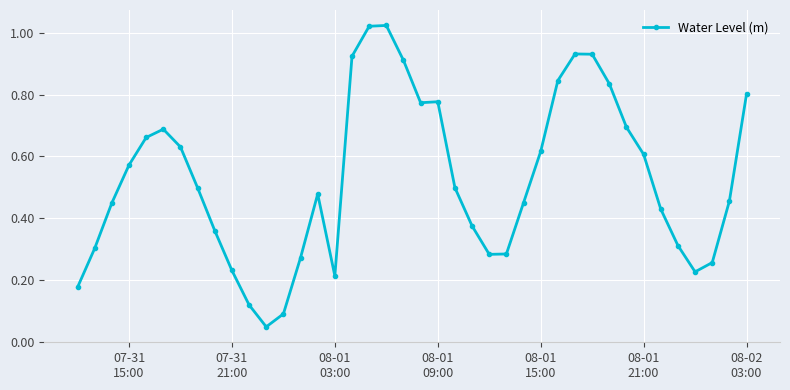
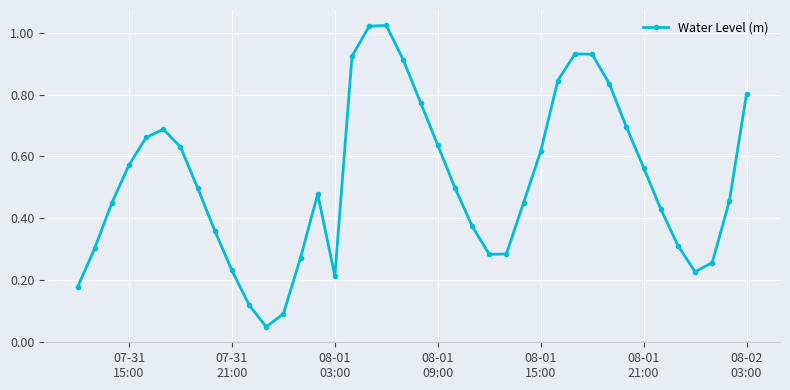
08-01 09:00: 0.78 -> 0.64
08-01 21:00: 0.61 -> 0.56
